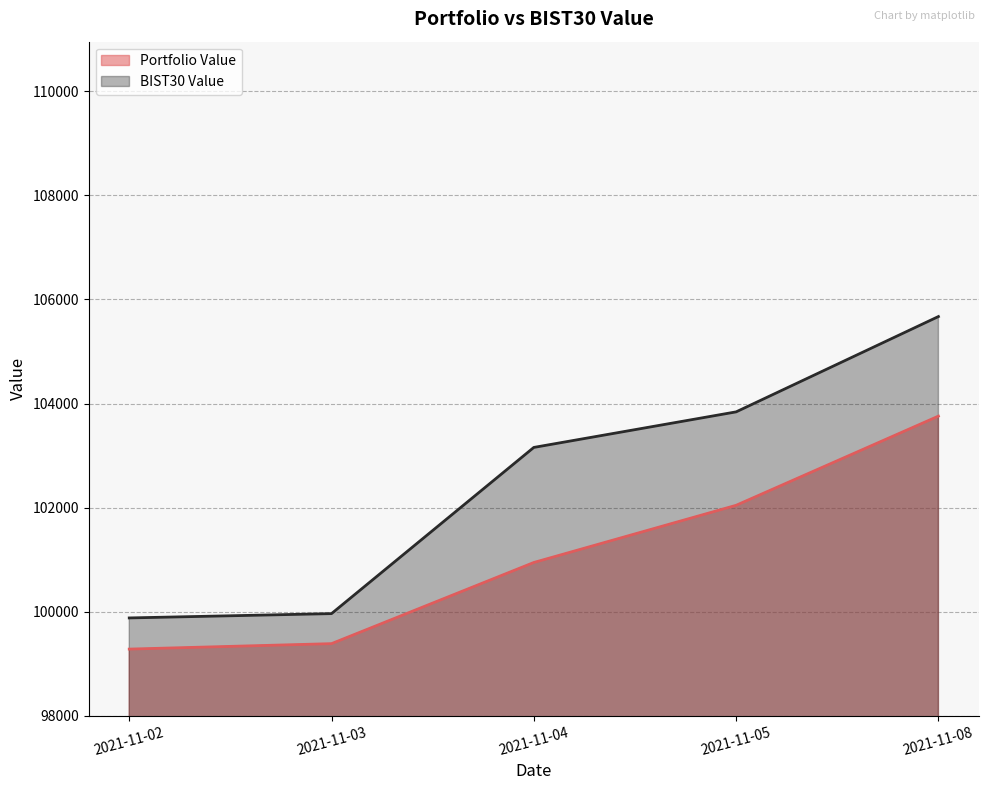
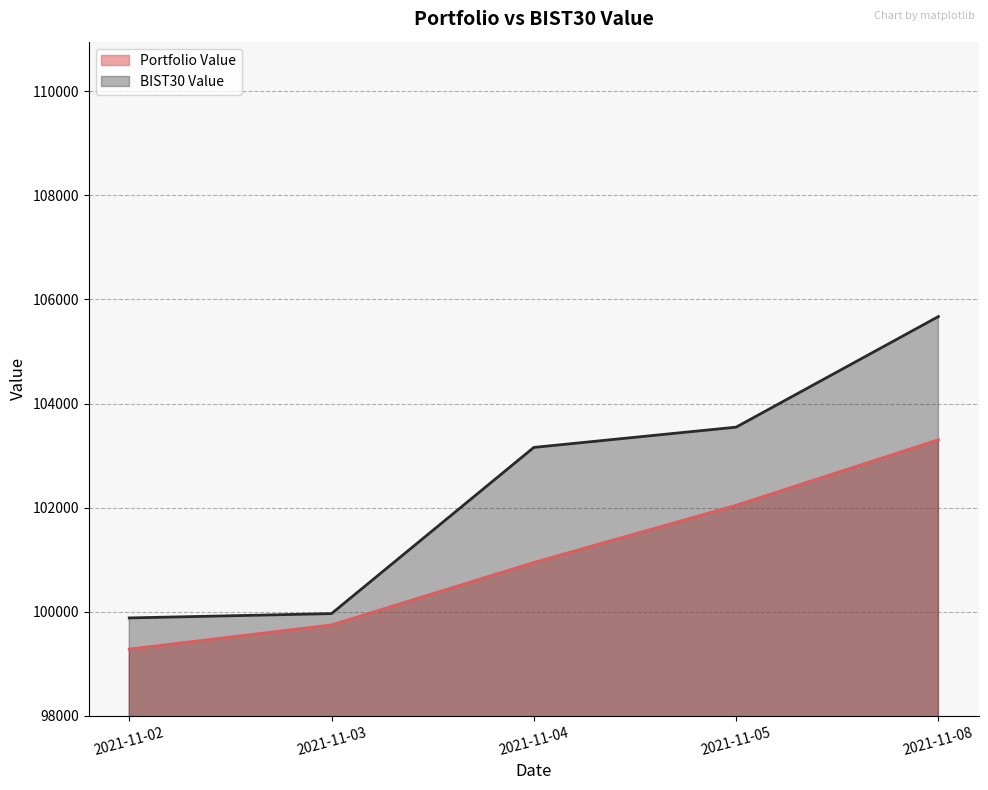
Portfolio Value, 2021-11-03: 99400 -> 99700
BIST30 Value, 2021-11-05: 103800 -> 103500
Portfolio Value, 2021-11-08: 103800 -> 103300
